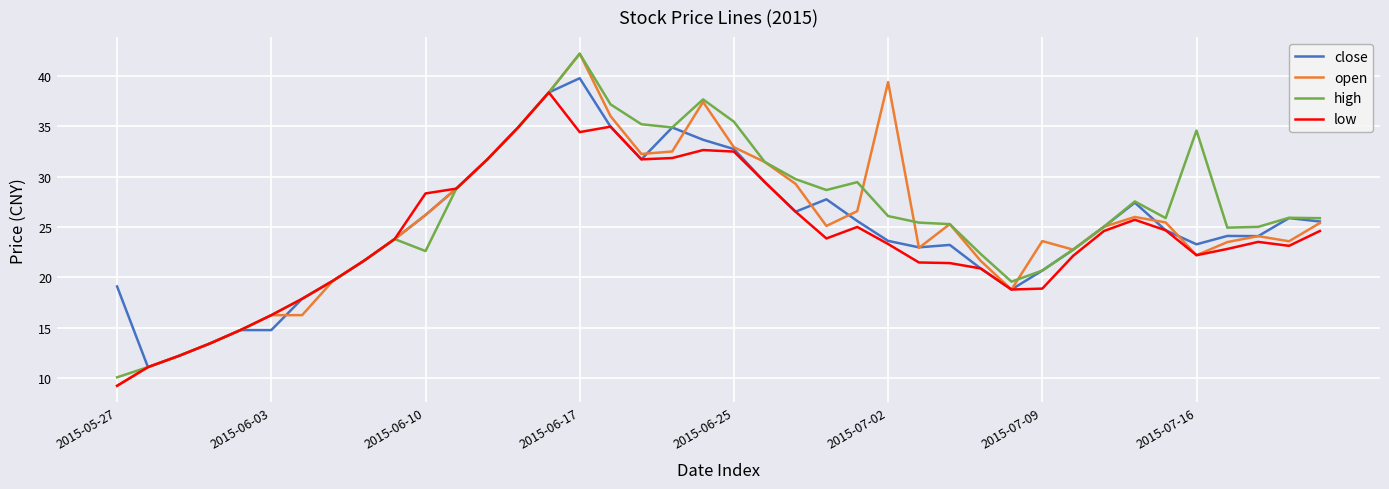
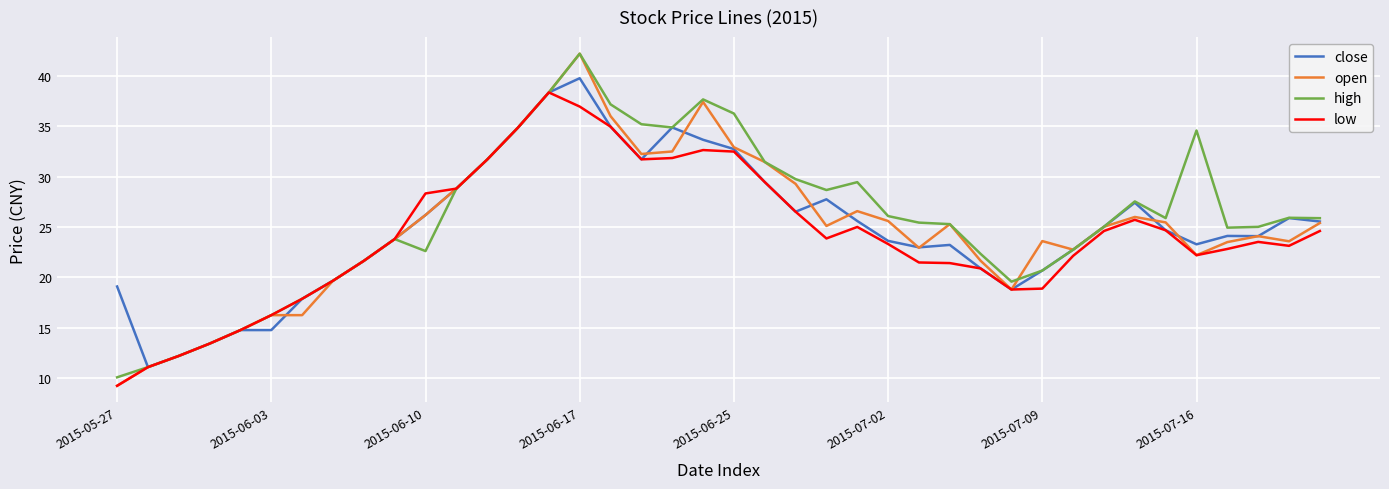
low, 2015-06-17: 34.4 -> 36.9
high, 2015-06-25: 35.4 -> 36.2
open, 2015-07-02: 39.4 -> 25.6
